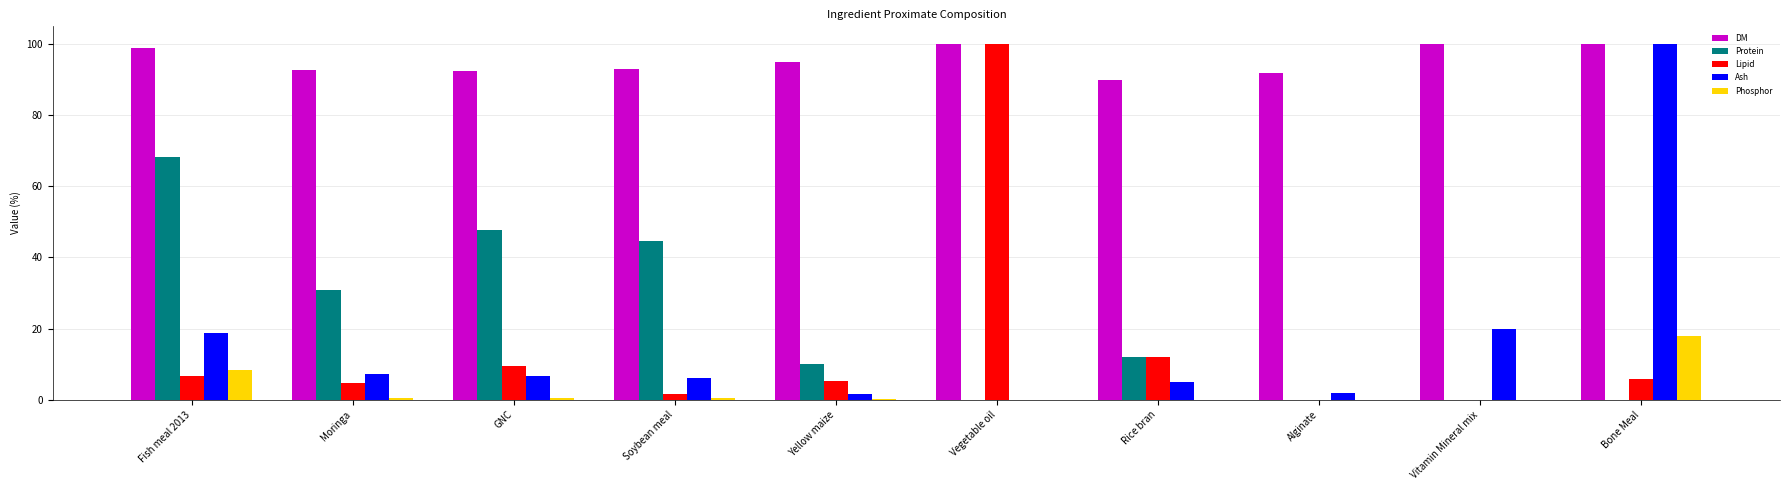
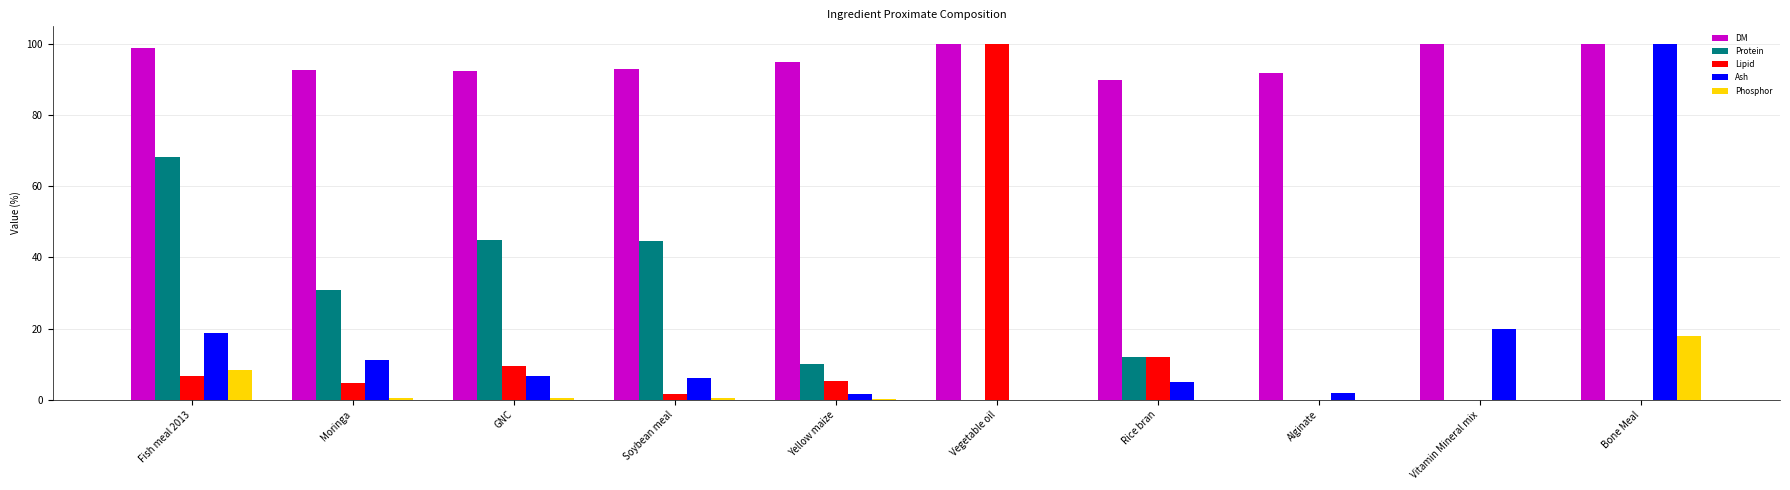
Ash, Moringa: 7 -> 11
Protein, GNC: 48 -> 45
Lipid, Bone Meal: 6 -> 0
